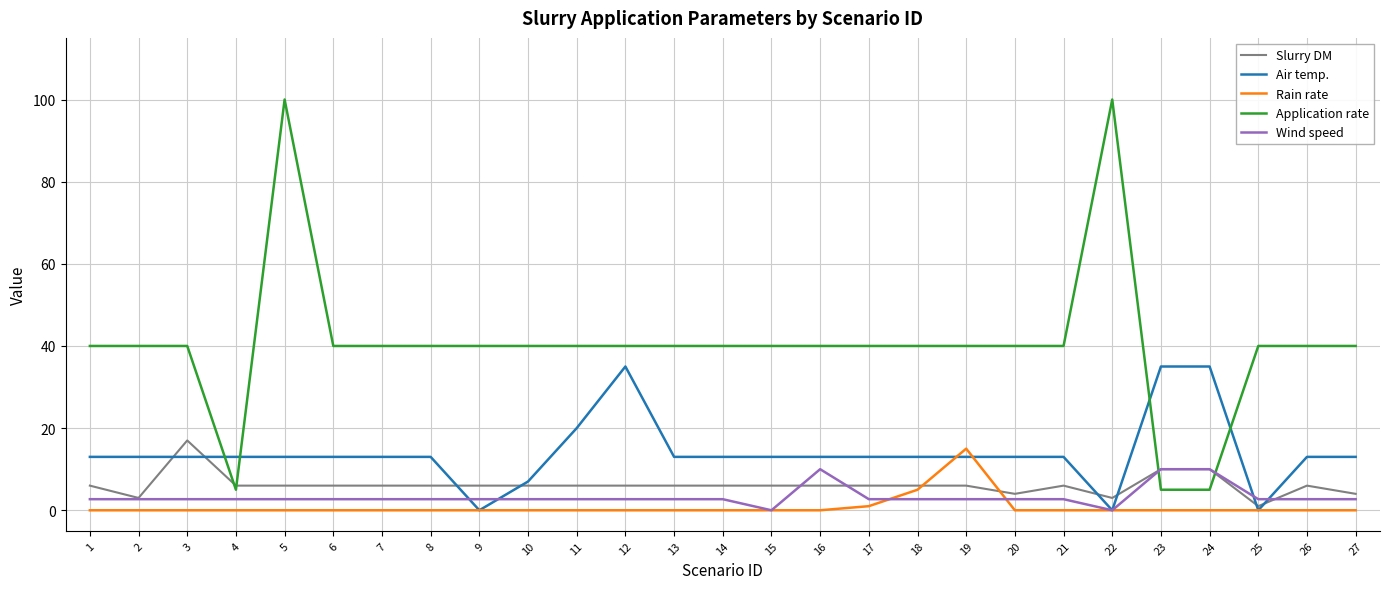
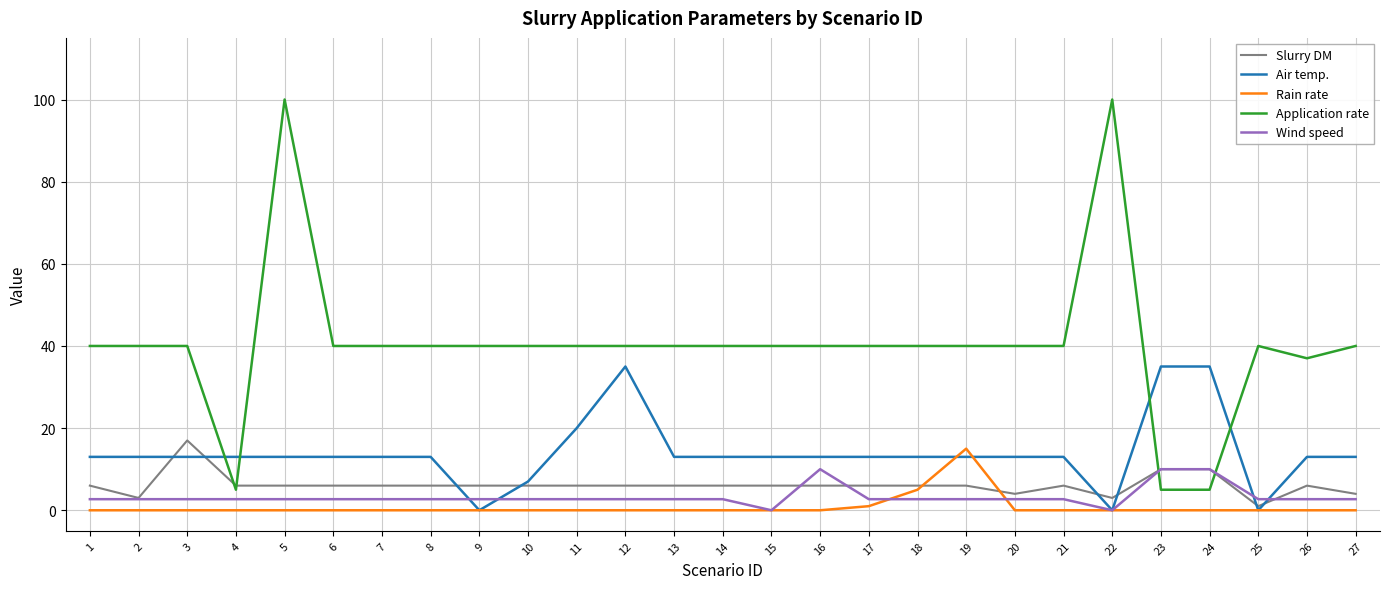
Application rate, 26: 40 -> 37
